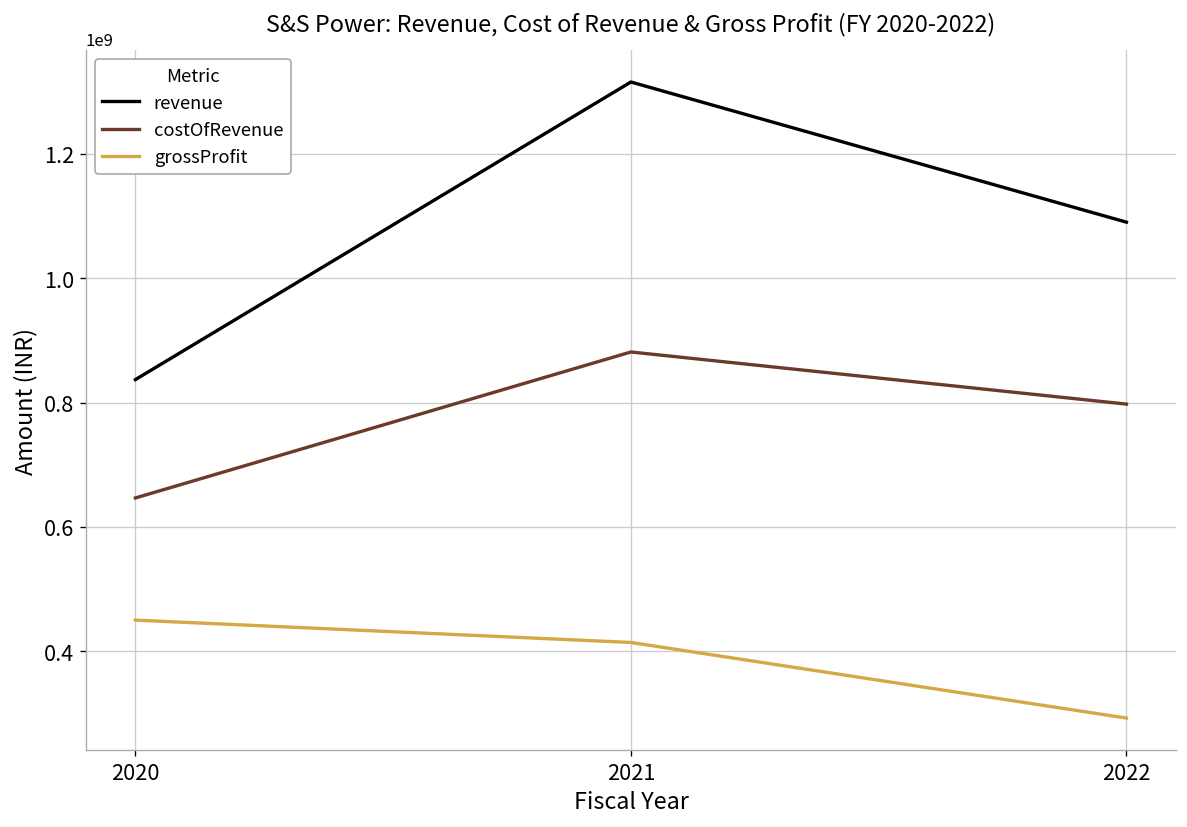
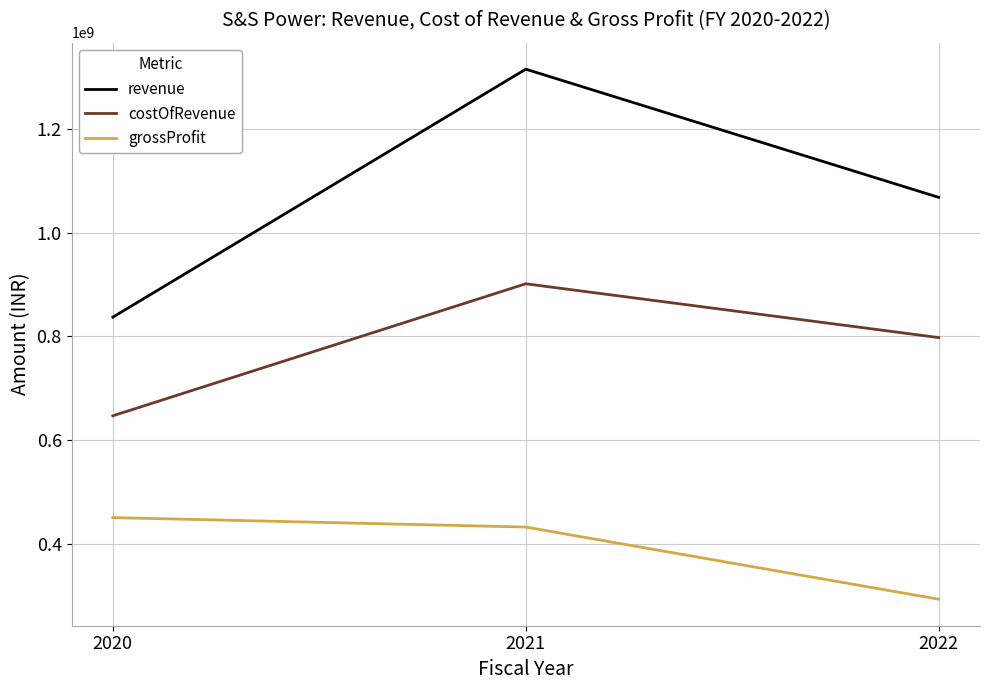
costOfRevenue, 2021: 880000000 -> 900000000
grossProfit, 2021: 410000000 -> 430000000
revenue, 2022: 1090000000 -> 1070000000
